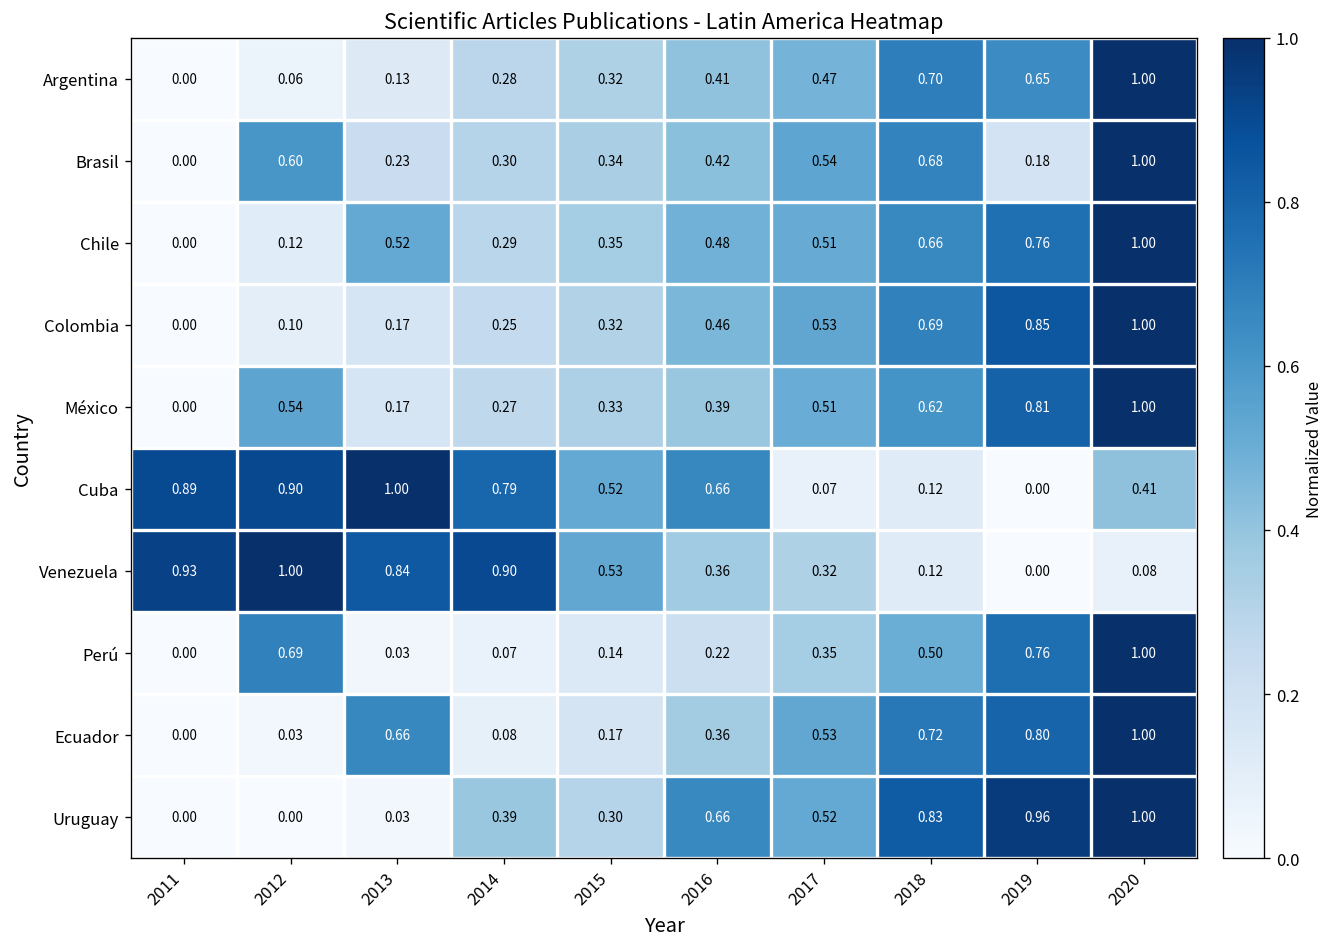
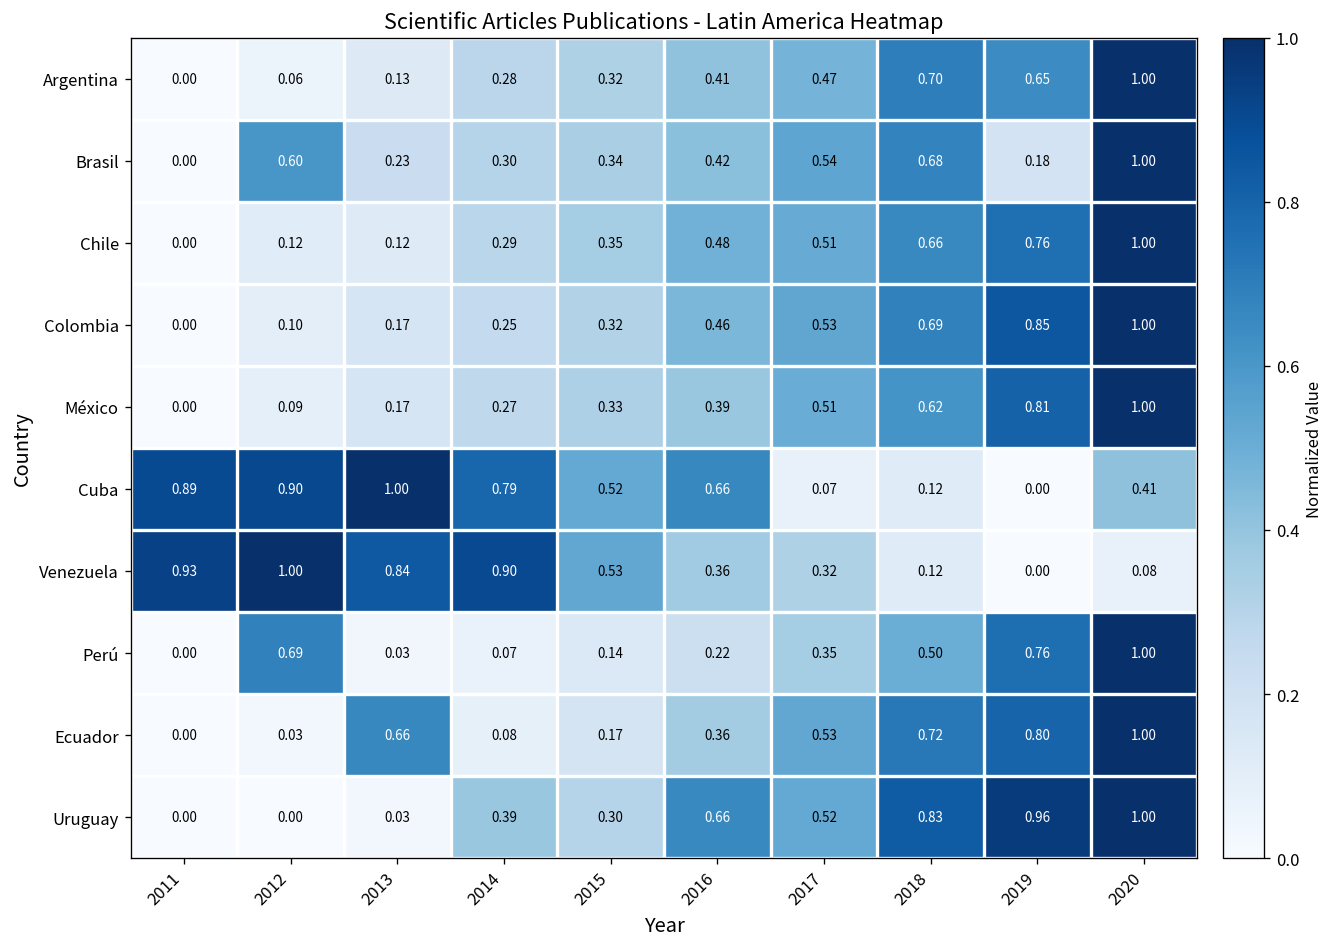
Chile, 2013: 0.52 -> 0.12
México, 2012: 0.54 -> 0.09
